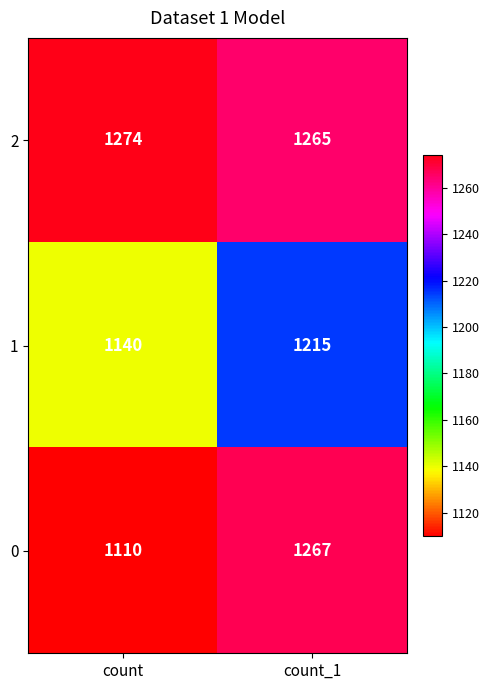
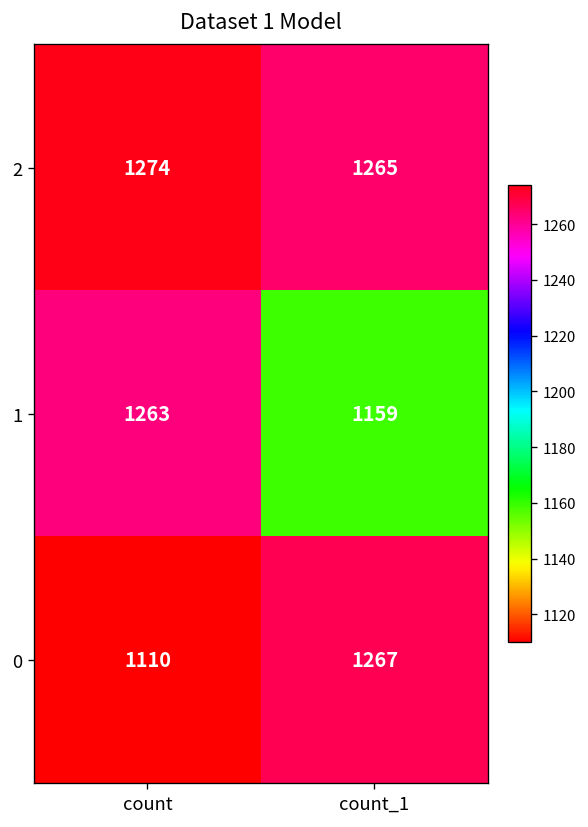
1, count: 1140 -> 1263
1, count_1: 1215 -> 1159
